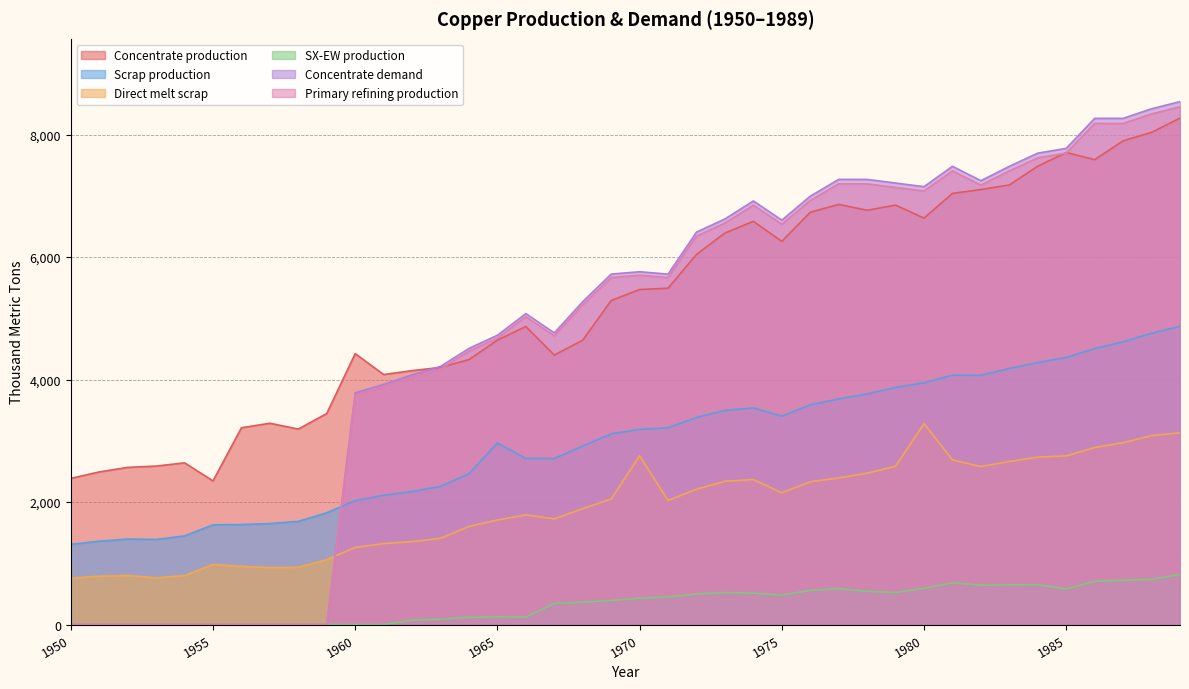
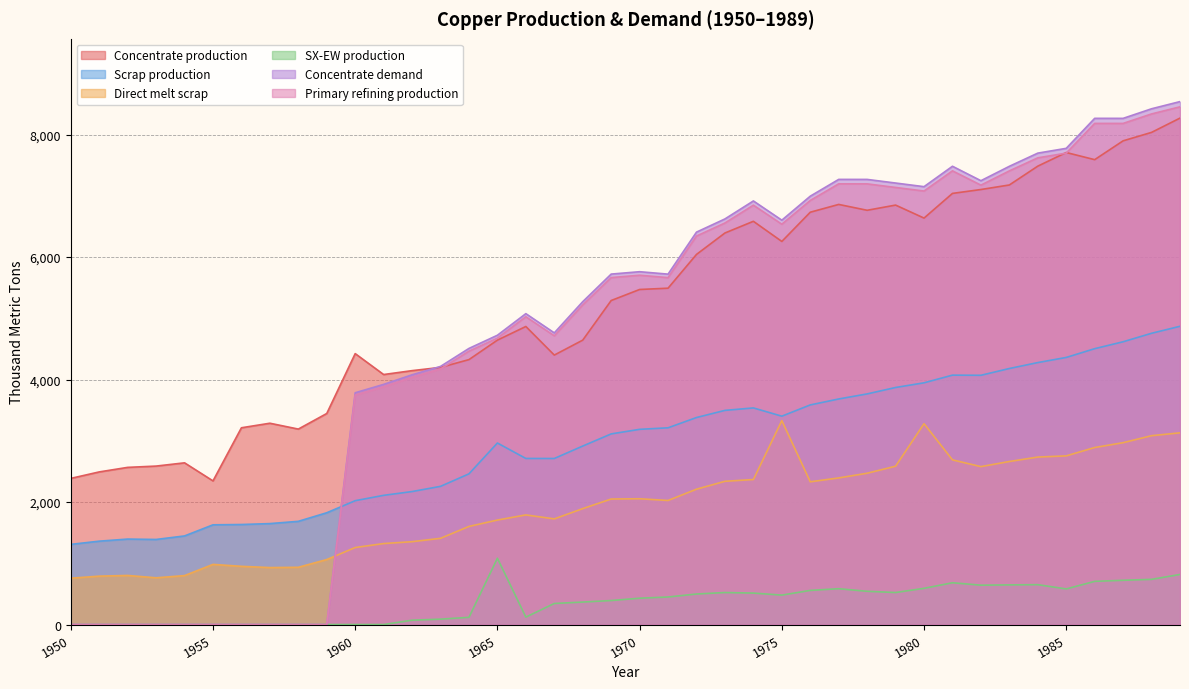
SX-EW production, 1965: 100 -> 1,100
Direct melt scrap, 1970: 2,800 -> 2,100
Direct melt scrap, 1975: 2,200 -> 3,300
